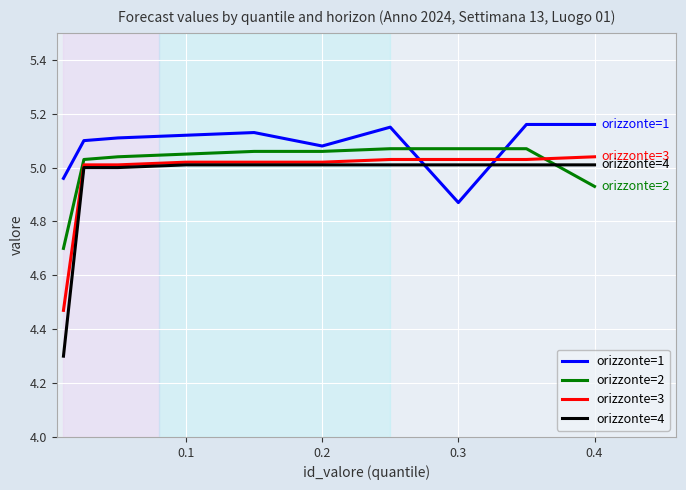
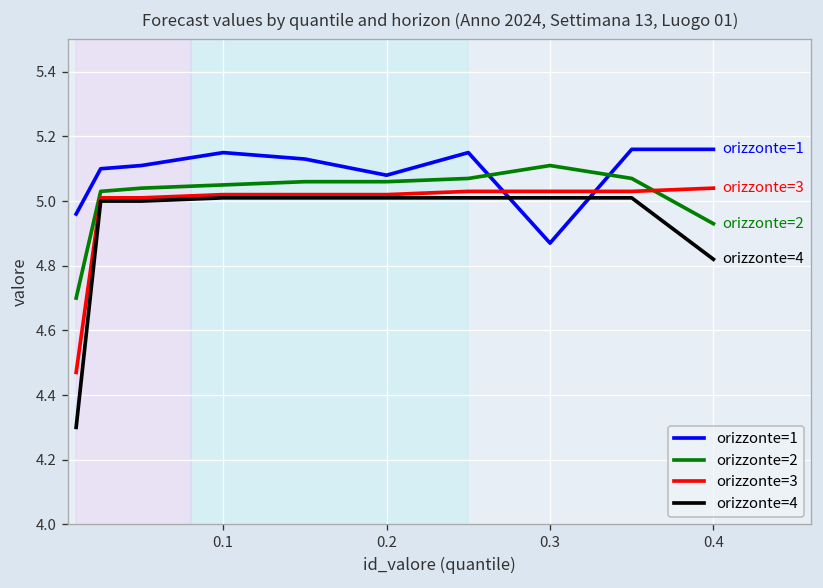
orizzonte=1, 0.1: 5.12 -> 5.15
orizzonte=2, 0.3: 5.07 -> 5.11
orizzonte=4, 0.4: 5.01 -> 4.82
